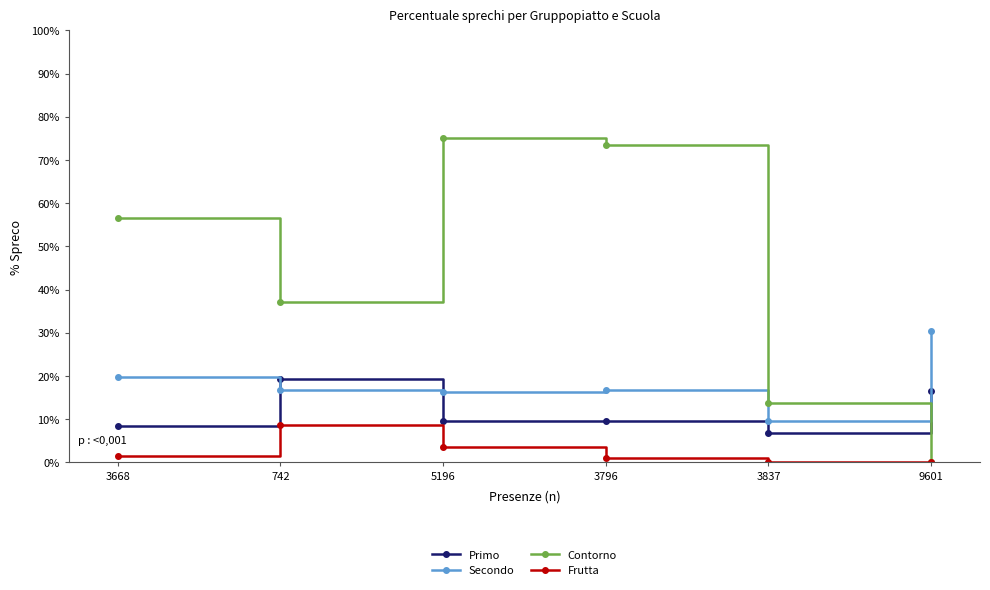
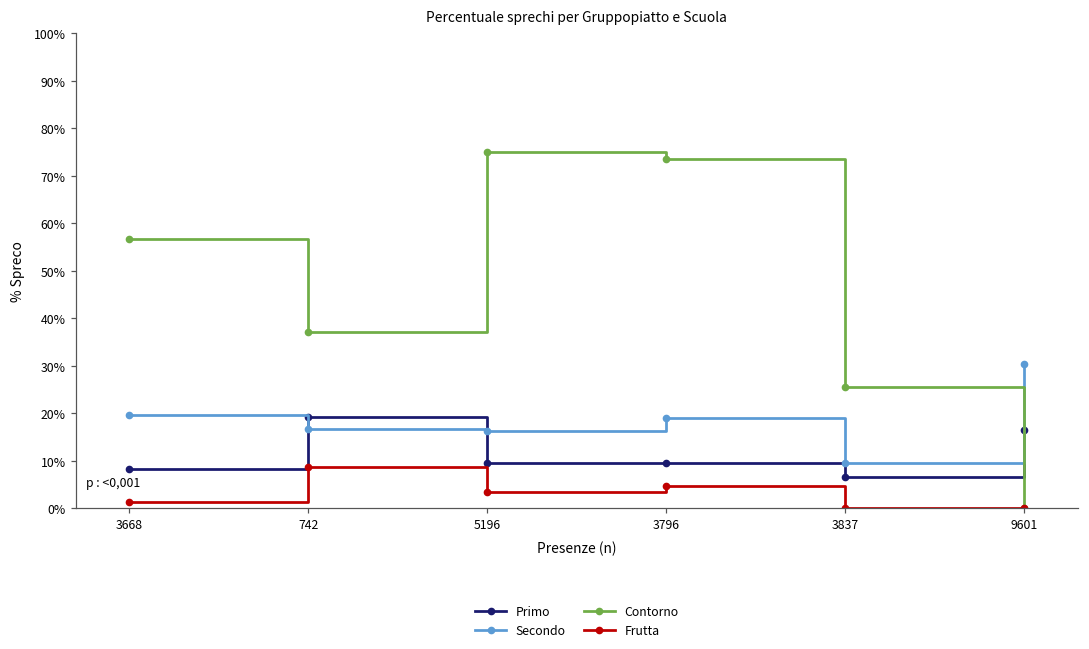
Secondo, 3796: 17% -> 19%
Frutta, 3796: 1% -> 5%
Contorno, 3837: 14% -> 26%
